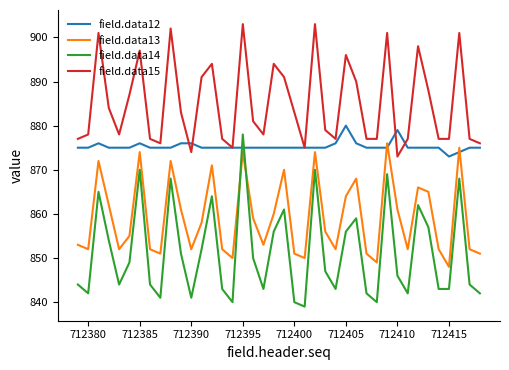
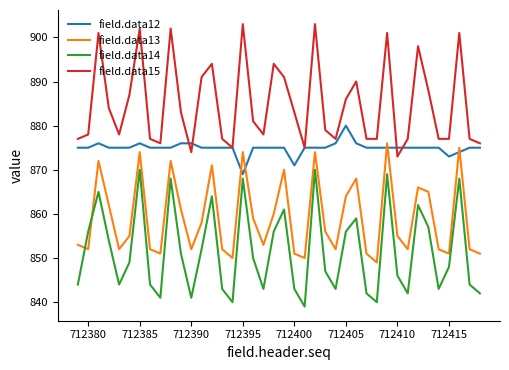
field.data14, 712380: 842 -> 856
field.data15, 712385: 897 -> 902
field.data12, 712395: 875 -> 869
field.data14, 712395: 878 -> 868
field.data12, 712400: 875 -> 871
field.data14, 712400: 840 -> 843
field.data15, 712405: 896 -> 886
field.data12, 712410: 879 -> 875
field.data13, 712410: 861 -> 855
field.data13, 712415: 848 -> 851
field.data14, 712415: 843 -> 848
